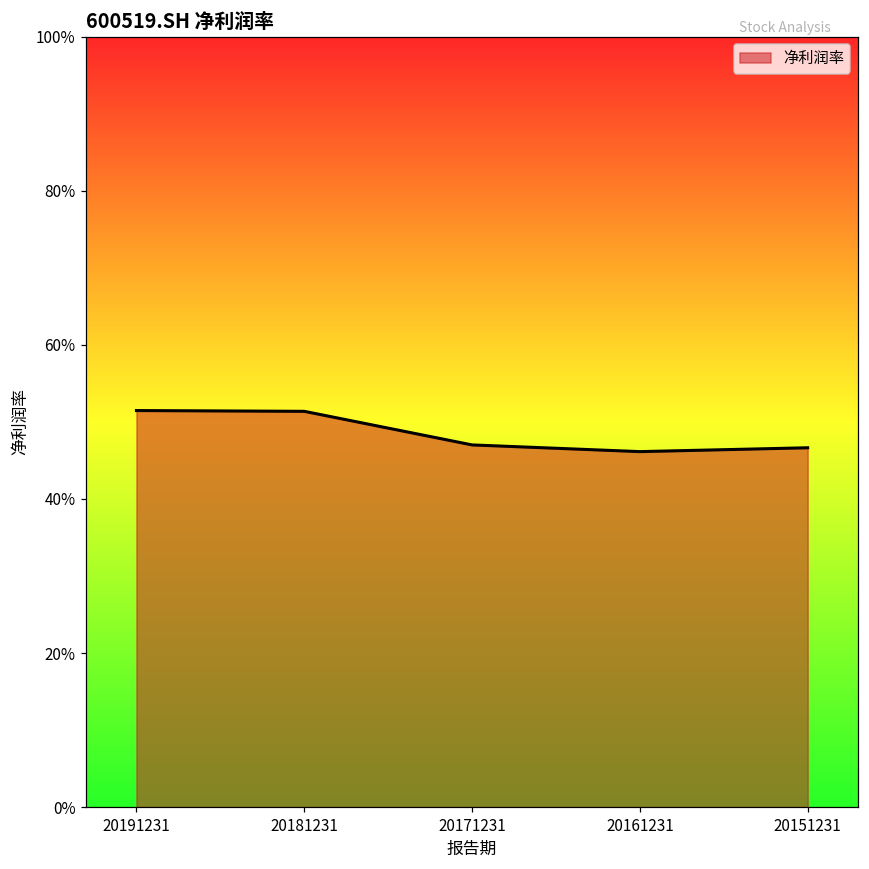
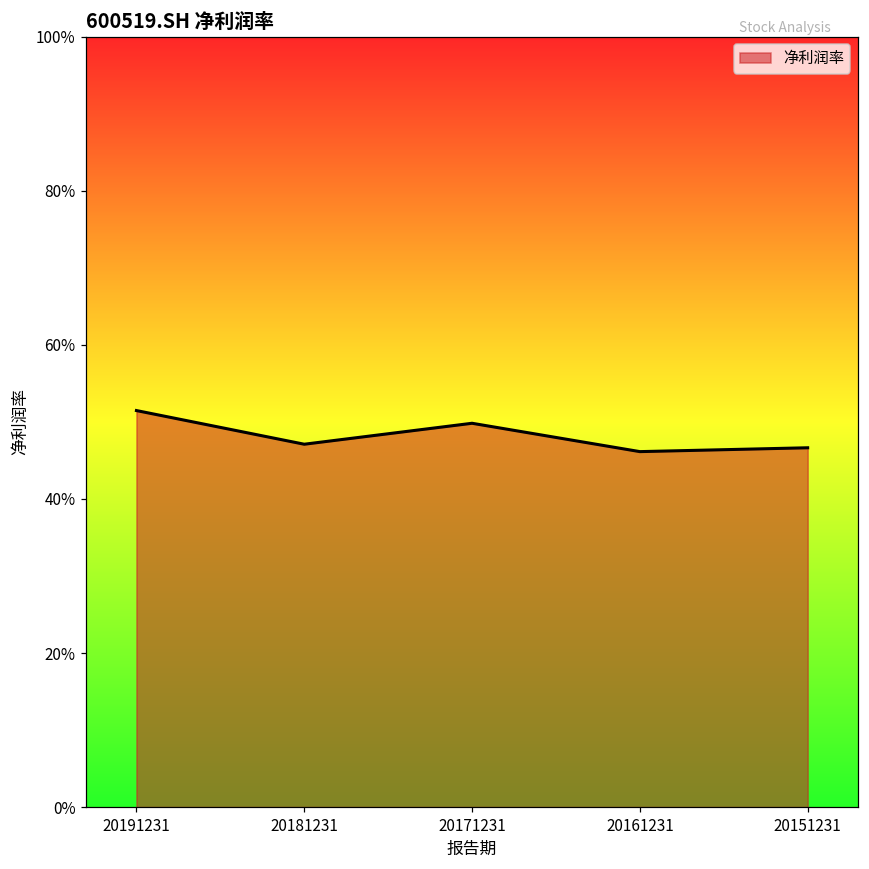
20181231: 51% -> 47%
20171231: 47% -> 50%
